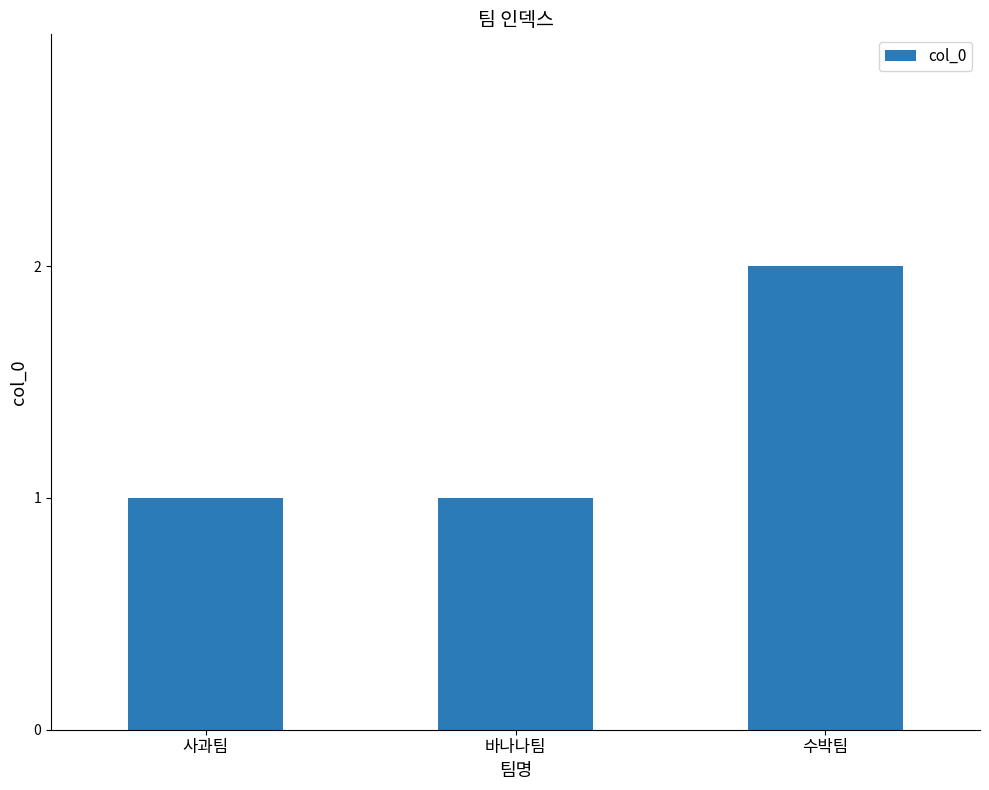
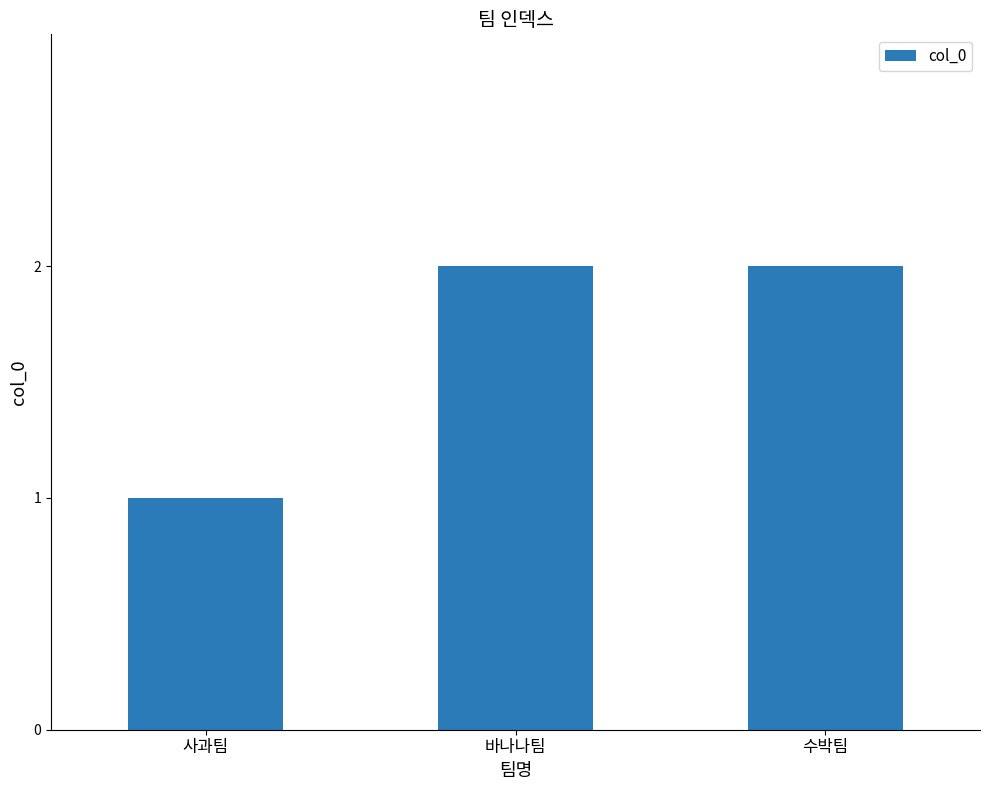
바나나팀: 1 -> 2
